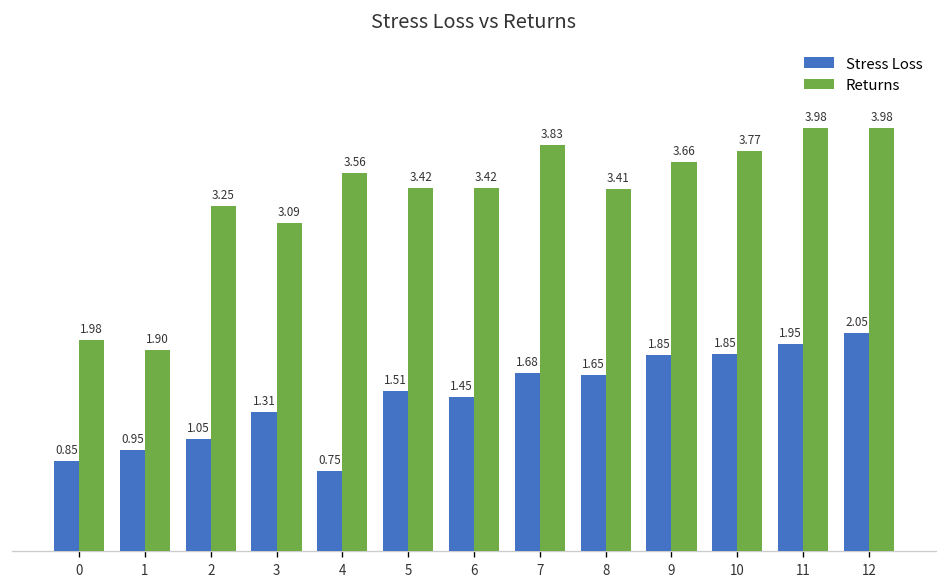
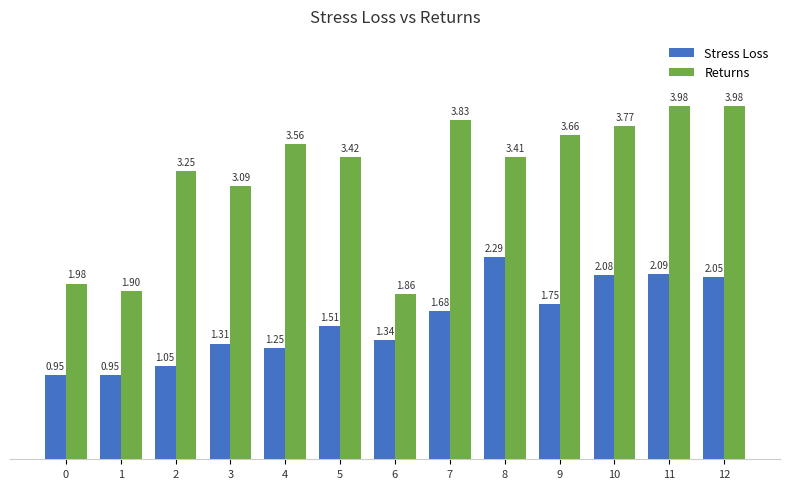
Stress Loss, 0: 0.85 -> 0.95
Stress Loss, 4: 0.75 -> 1.25
Stress Loss, 6: 1.45 -> 1.34
Returns, 6: 3.42 -> 1.86
Stress Loss, 8: 1.65 -> 2.29
Stress Loss, 9: 1.85 -> 1.75
Stress Loss, 10: 1.85 -> 2.08
Stress Loss, 11: 1.95 -> 2.09
